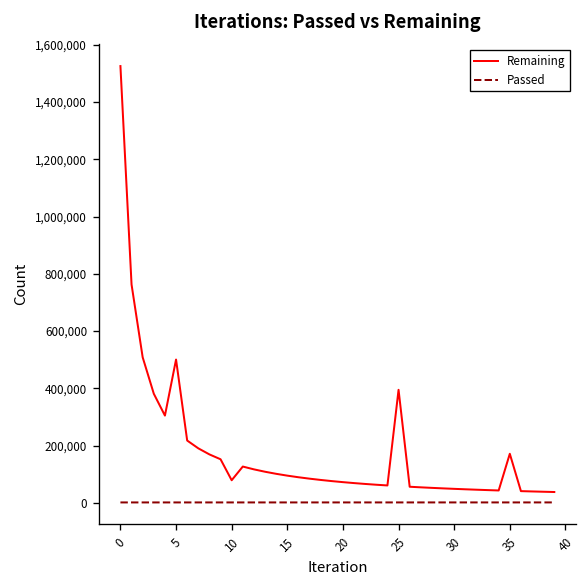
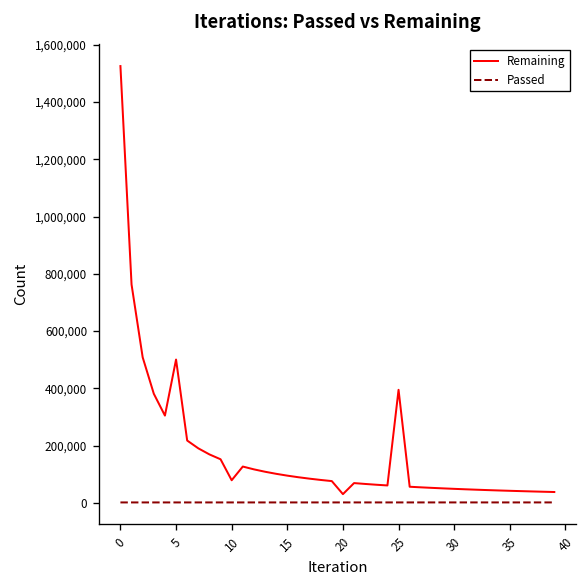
Remaining, 20: 70,000 -> 30,000
Remaining, 35: 170,000 -> 40,000
